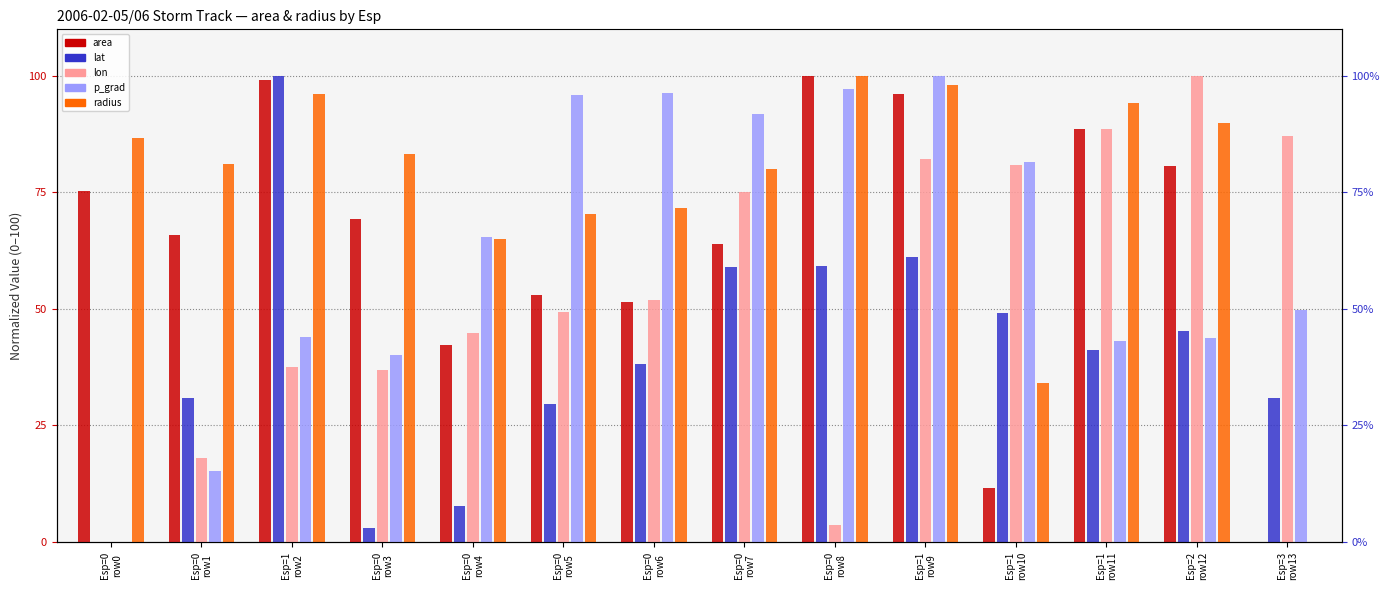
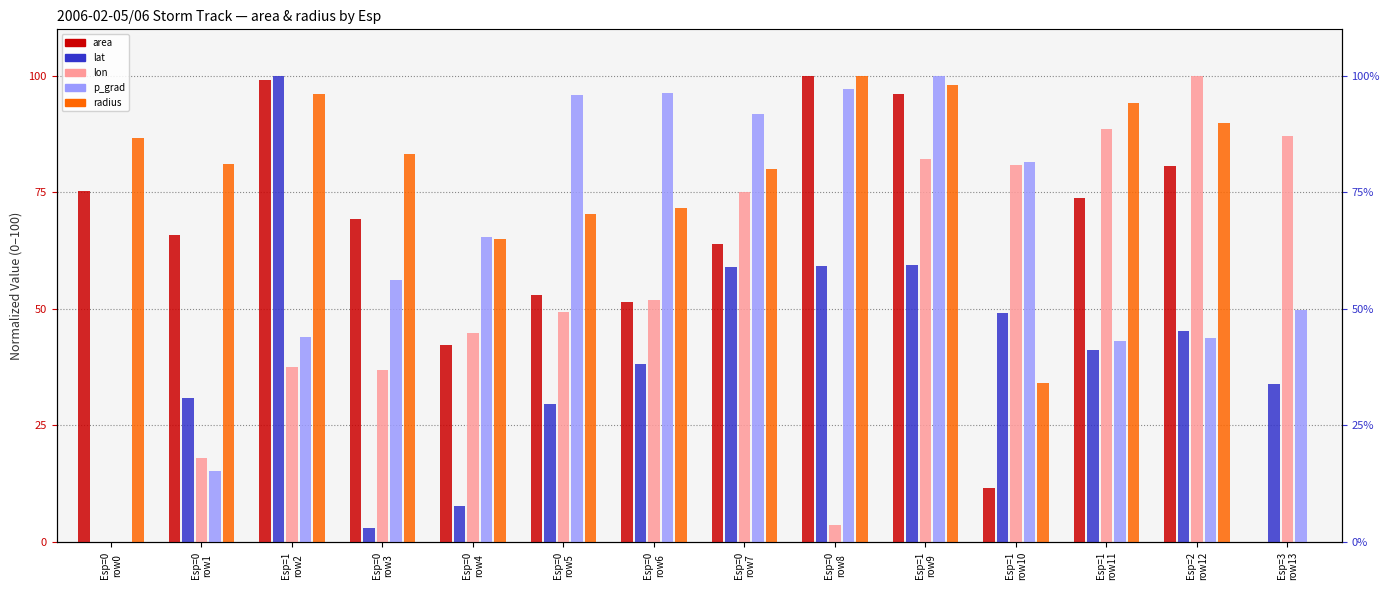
p_grad, Esp=0 row3: 40 -> 56
lat, Esp=1 row9: 61 -> 59
area, Esp=1 row11: 89 -> 74
lat, Esp=3 row13: 31 -> 34
